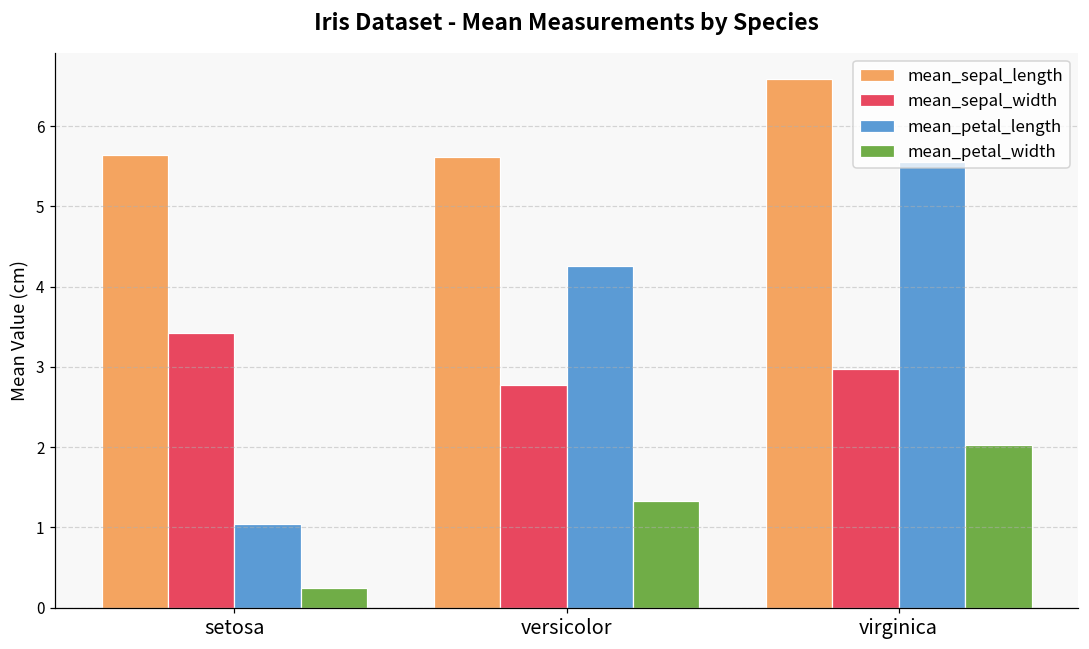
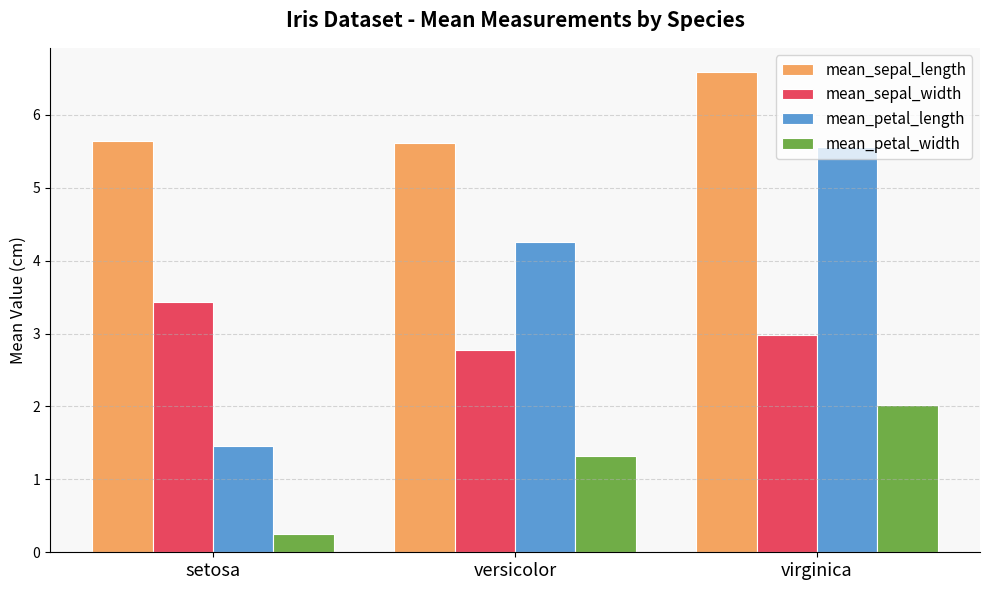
mean_petal_length, setosa: 1.0 -> 1.5
